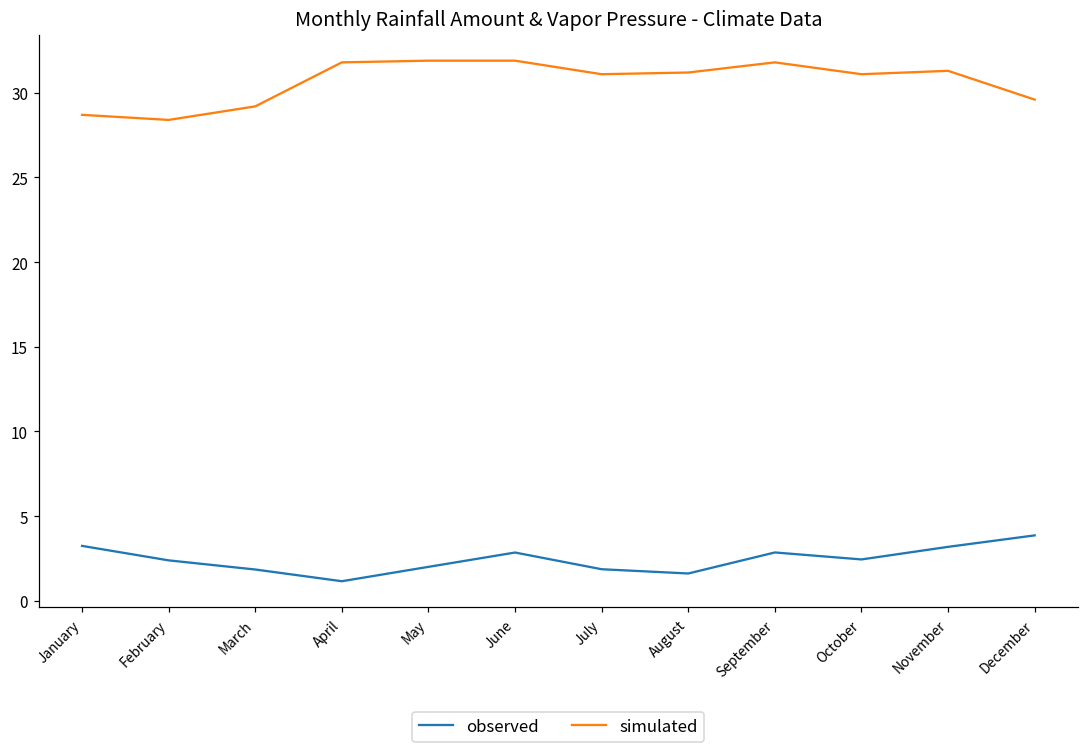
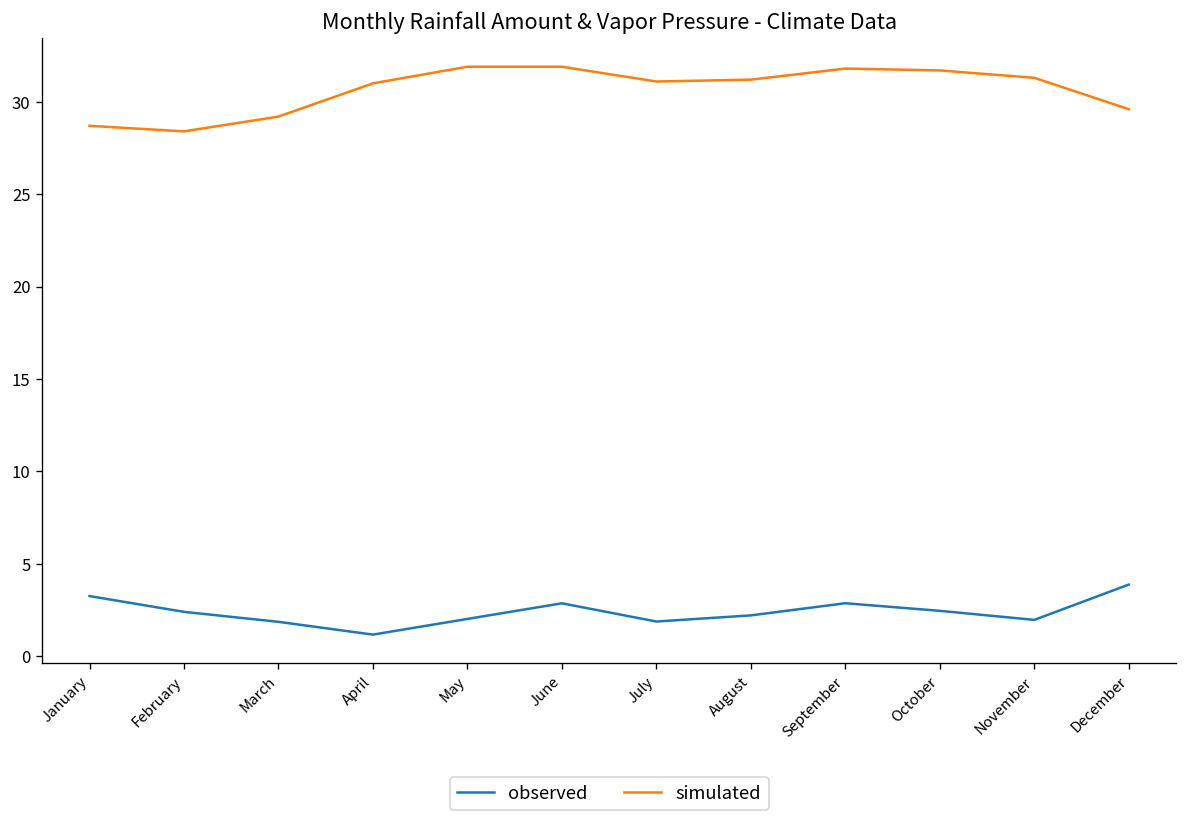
simulated, April: 31.8 -> 31.0
observed, August: 1.6 -> 2.2
simulated, October: 31.1 -> 31.7
observed, November: 3.2 -> 1.9
